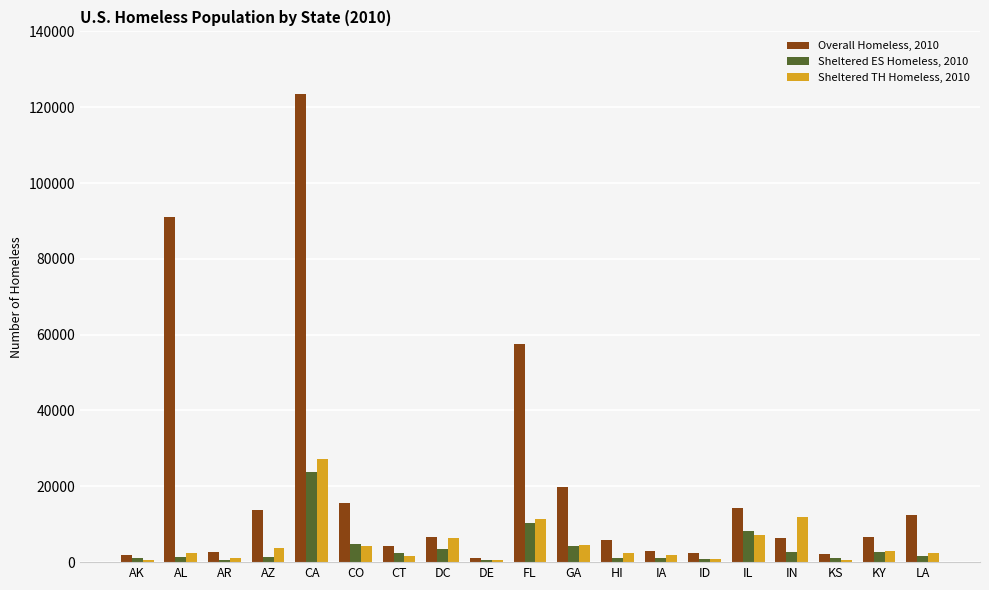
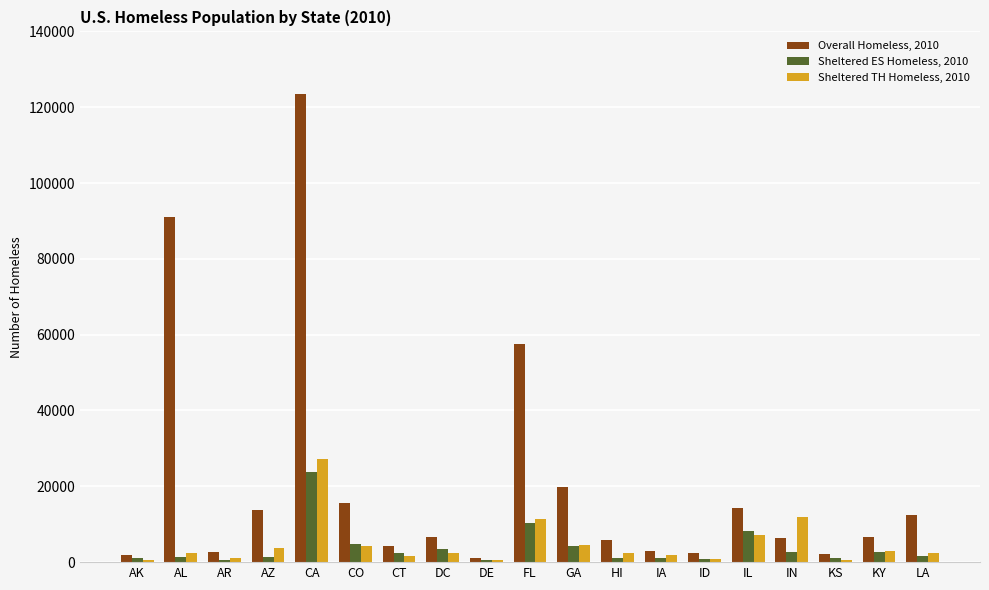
Sheltered TH Homeless, 2010, DC: 6000 -> 3000
